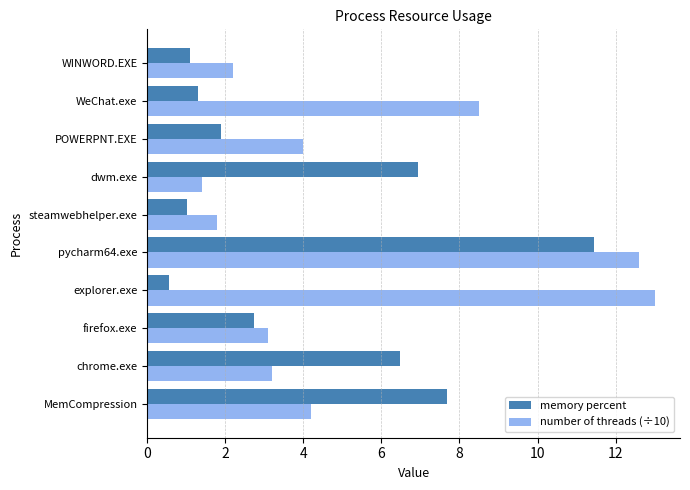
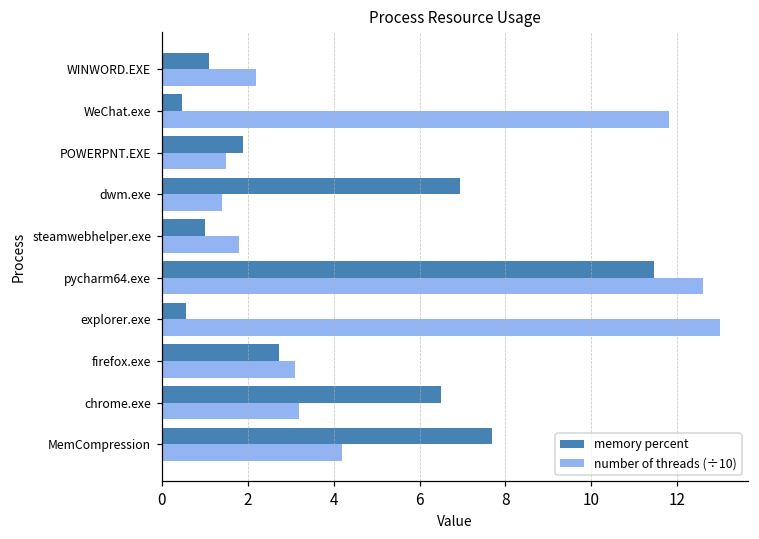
memory percent, WeChat.exe: 1.3 -> 0.5
number of threads (÷10), WeChat.exe: 8.5 -> 11.8
number of threads (÷10), POWERPNT.EXE: 4.0 -> 1.5
